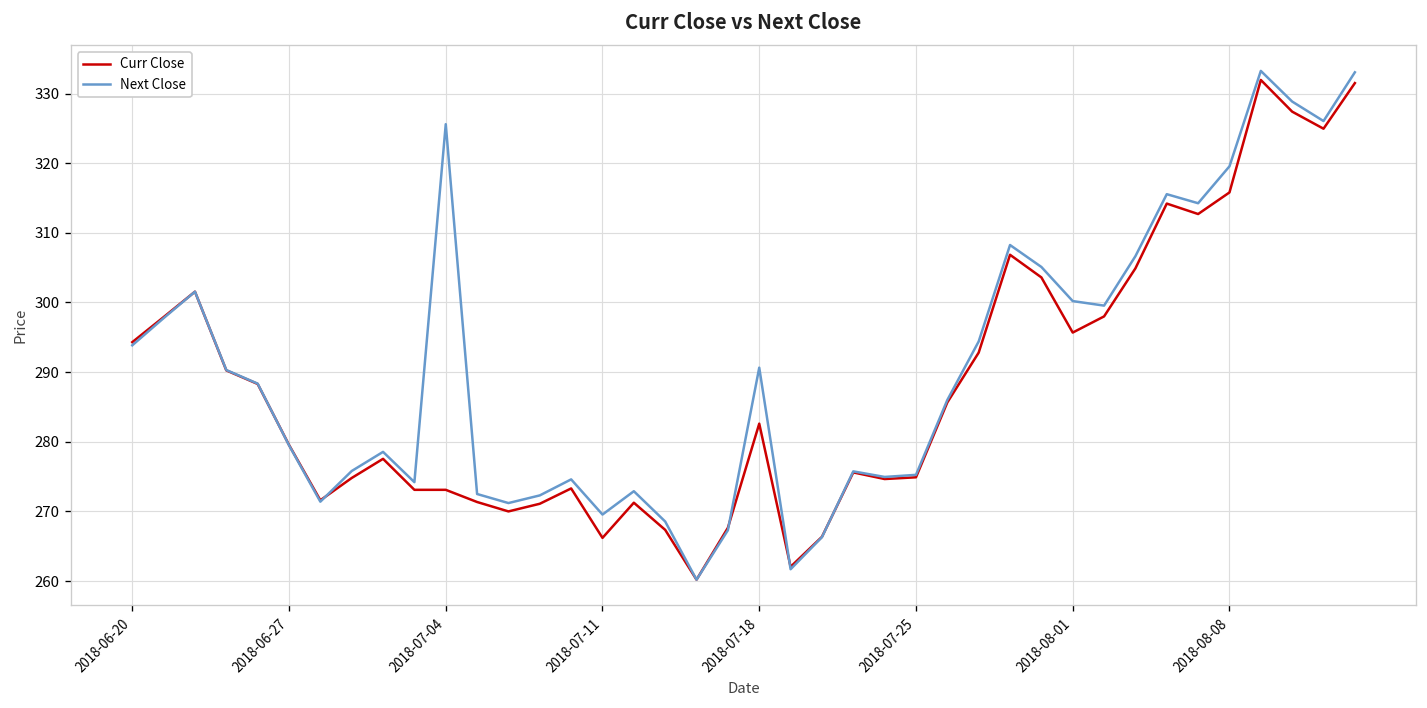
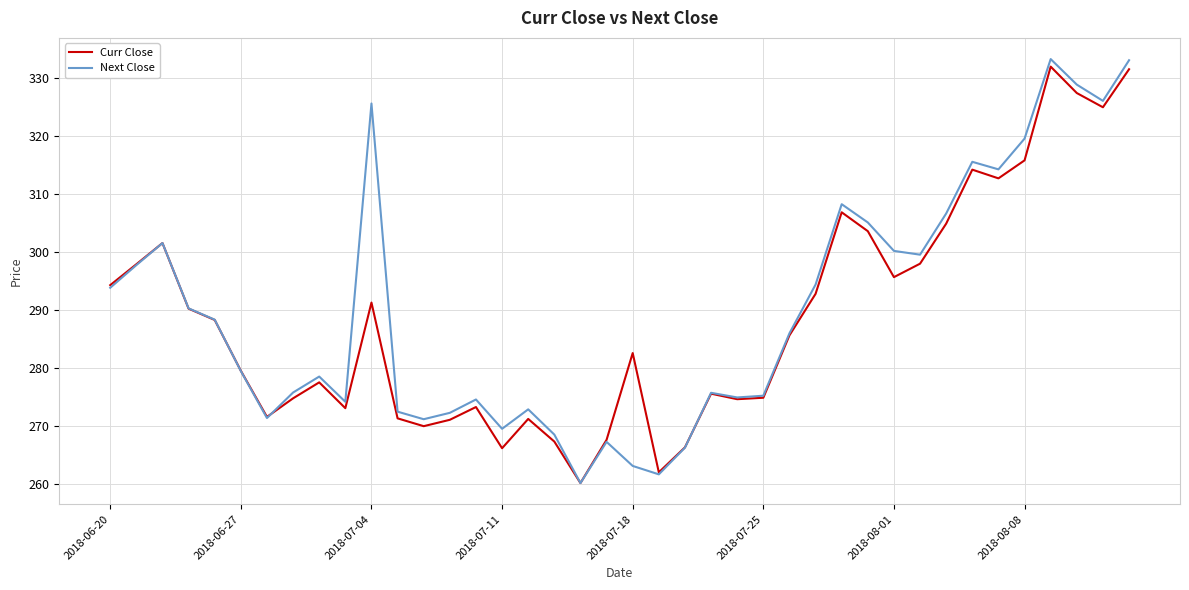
Curr Close, 2018-07-04: 273 -> 291
Next Close, 2018-07-18: 291 -> 263
